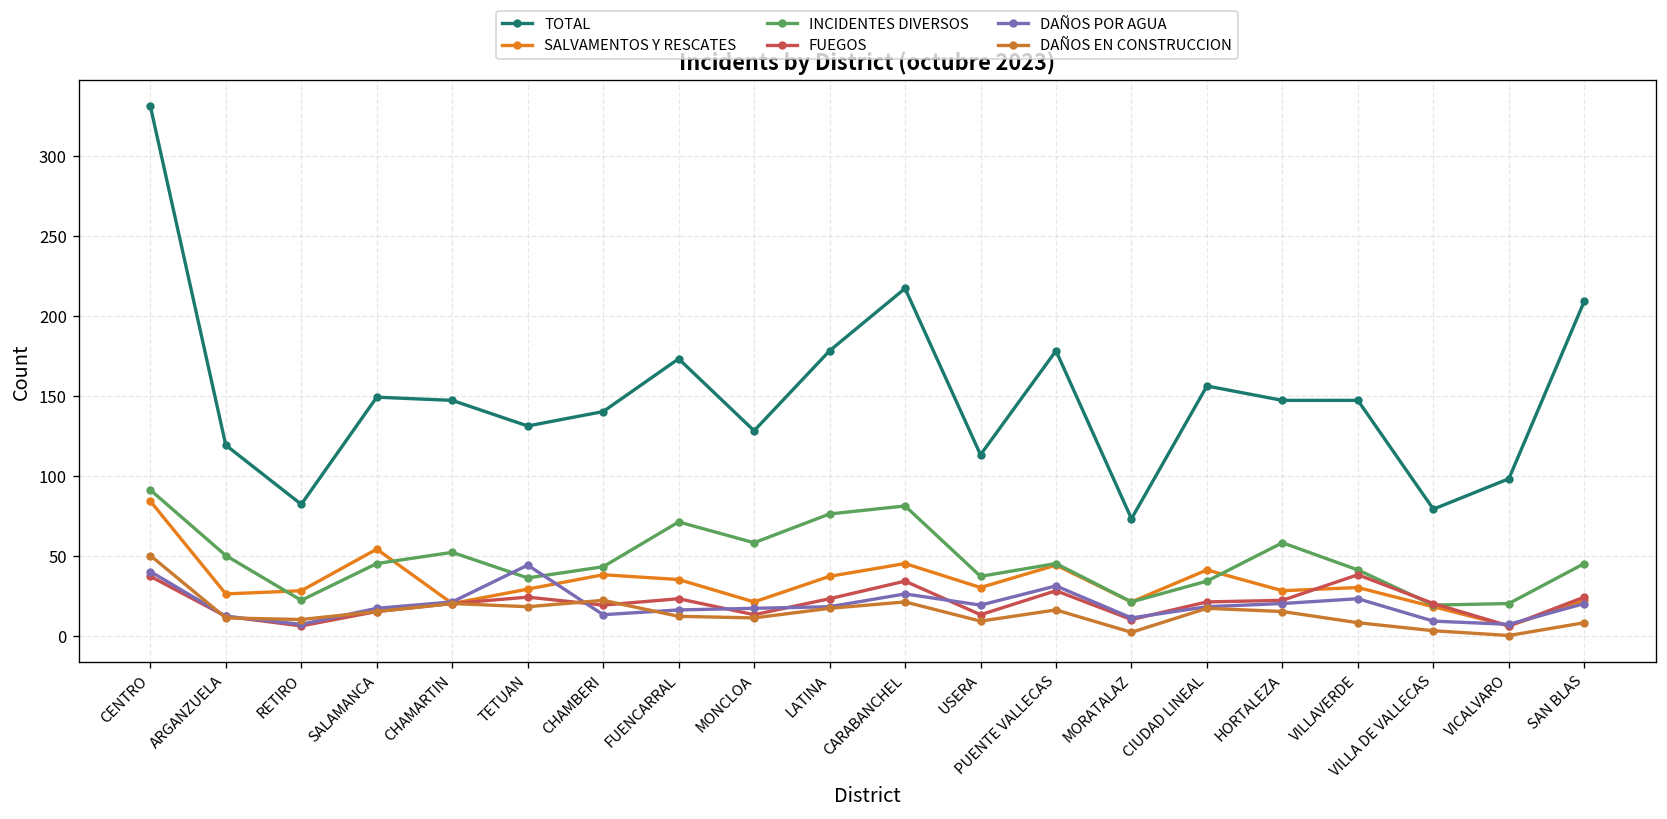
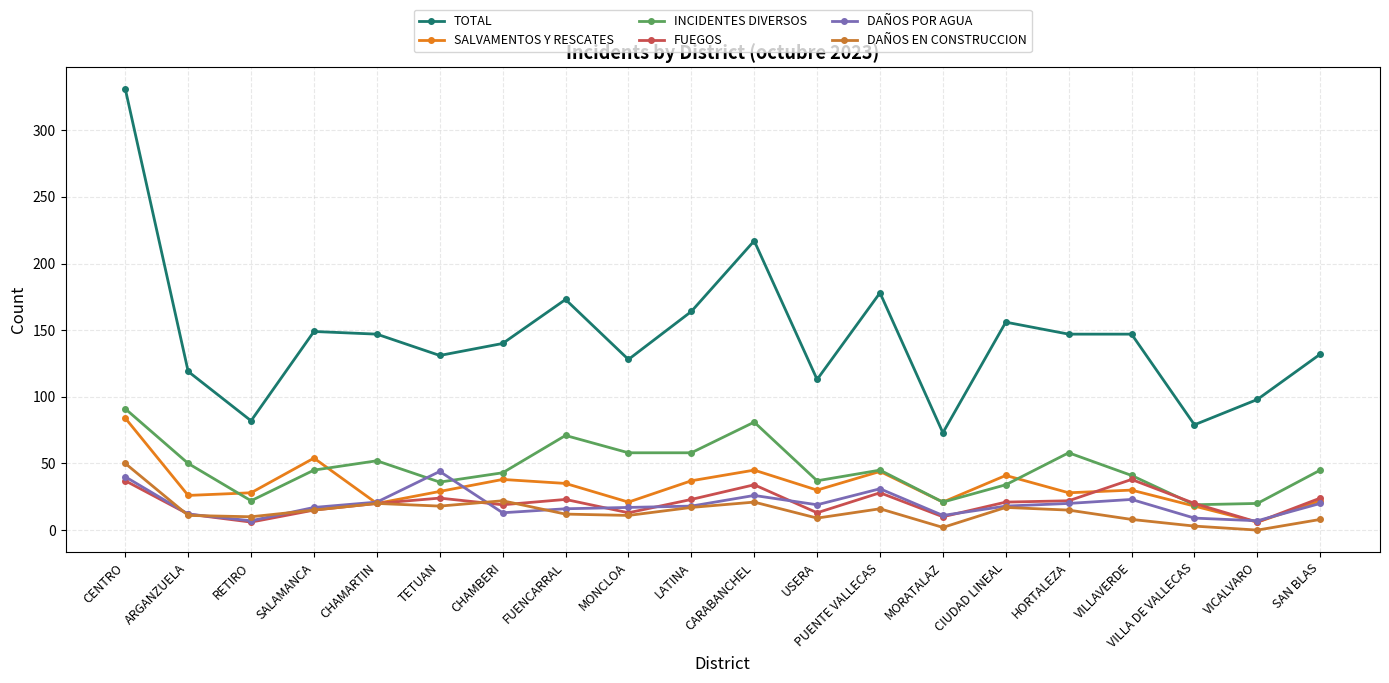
TOTAL, LATINA: 178 -> 164
INCIDENTES DIVERSOS, LATINA: 76 -> 58
TOTAL, SAN BLAS: 209 -> 132
